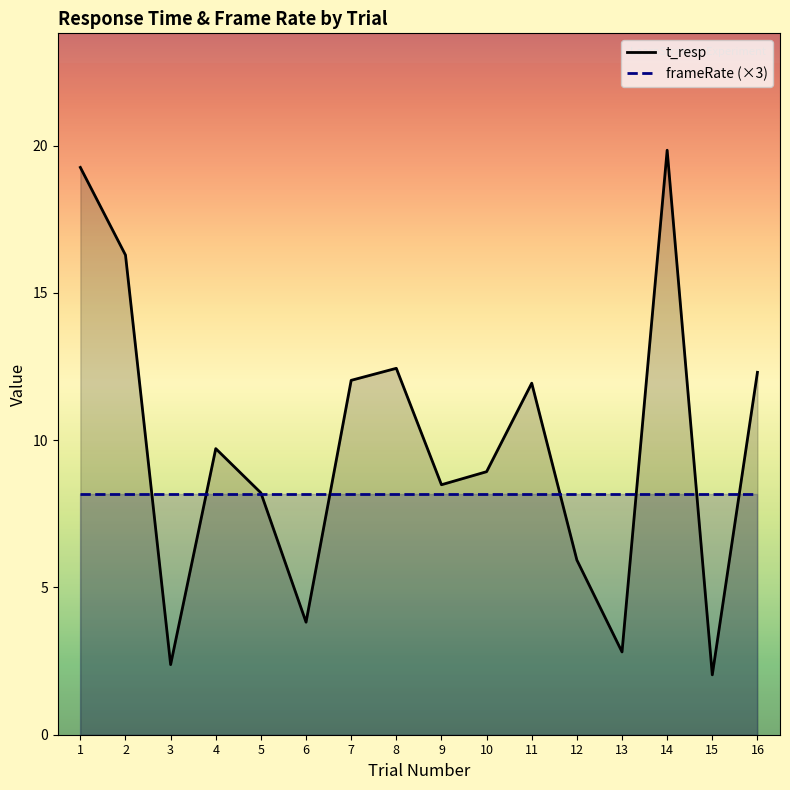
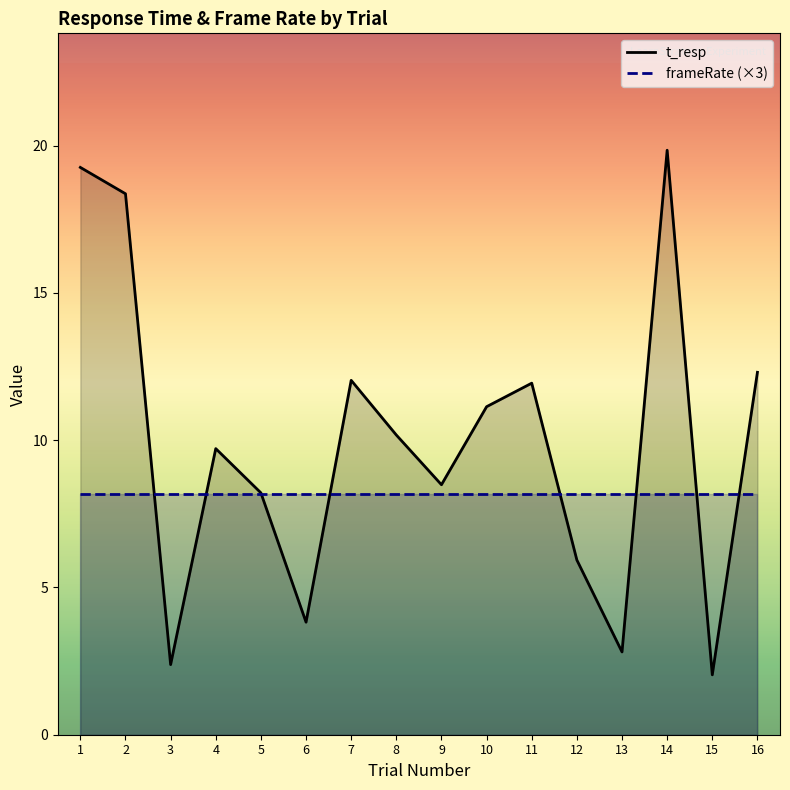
t_resp, 2: 16.3 -> 18.4
t_resp, 8: 12.4 -> 10.2
t_resp, 10: 8.9 -> 11.1
